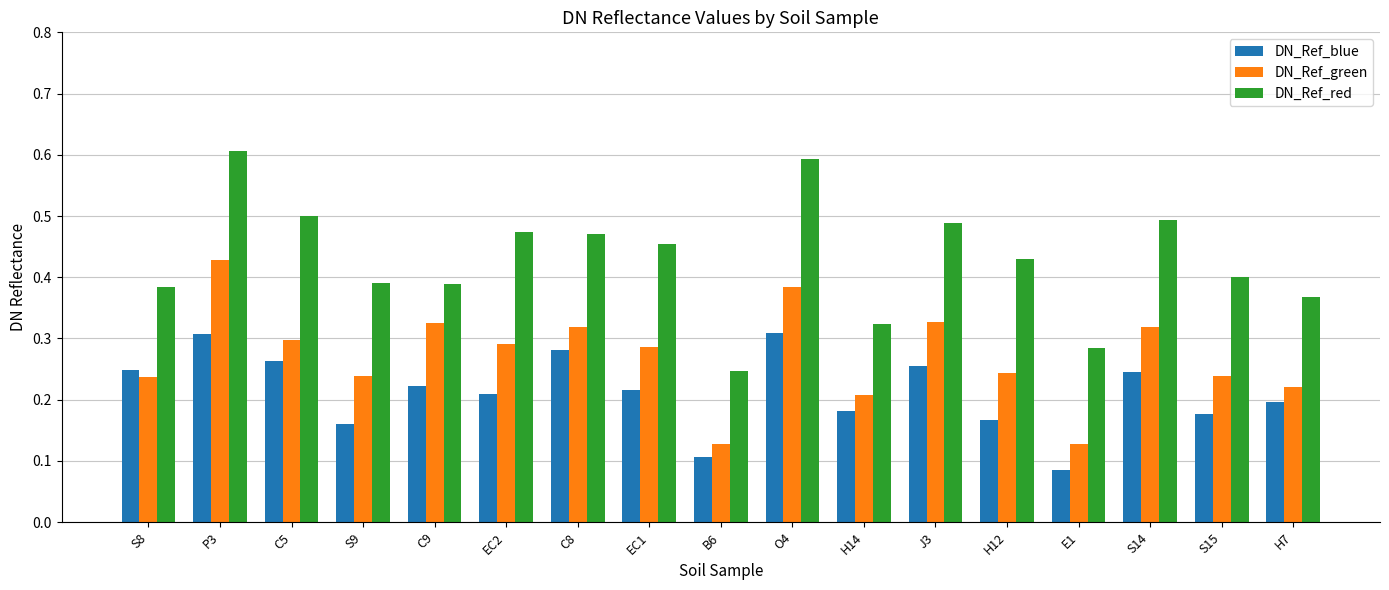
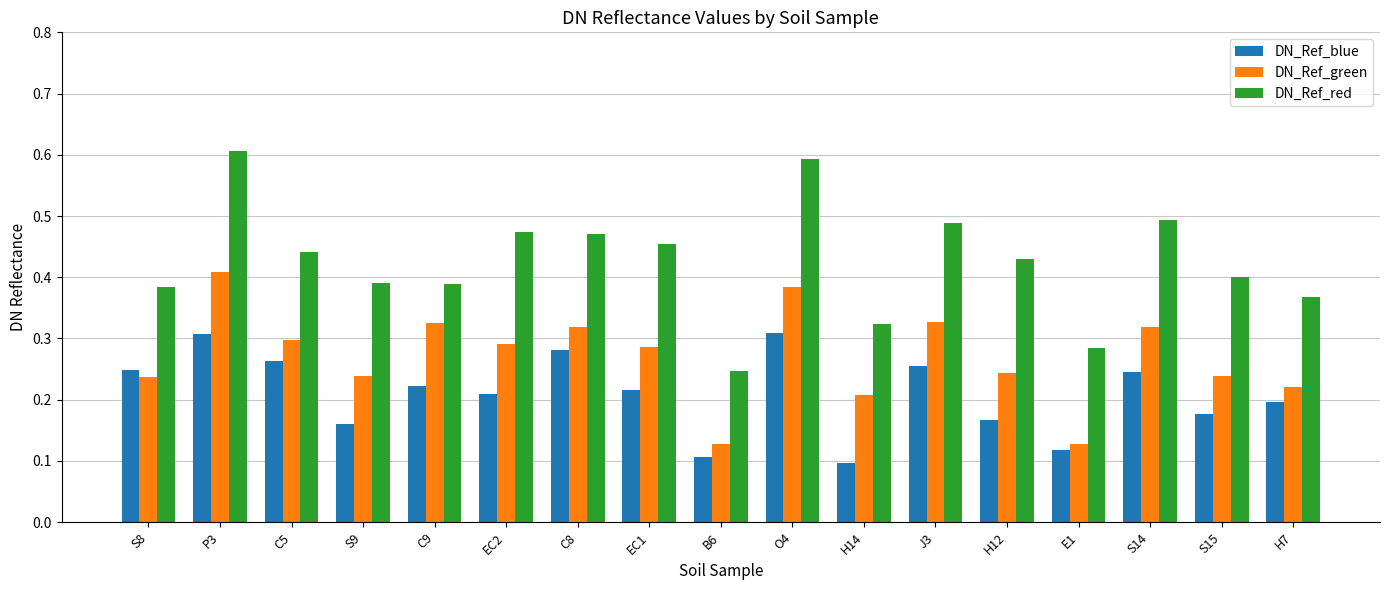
DN_Ref_green, P3: 0.43 -> 0.41
DN_Ref_red, C5: 0.50 -> 0.44
DN_Ref_blue, H14: 0.18 -> 0.10
DN_Ref_blue, E1: 0.09 -> 0.12
